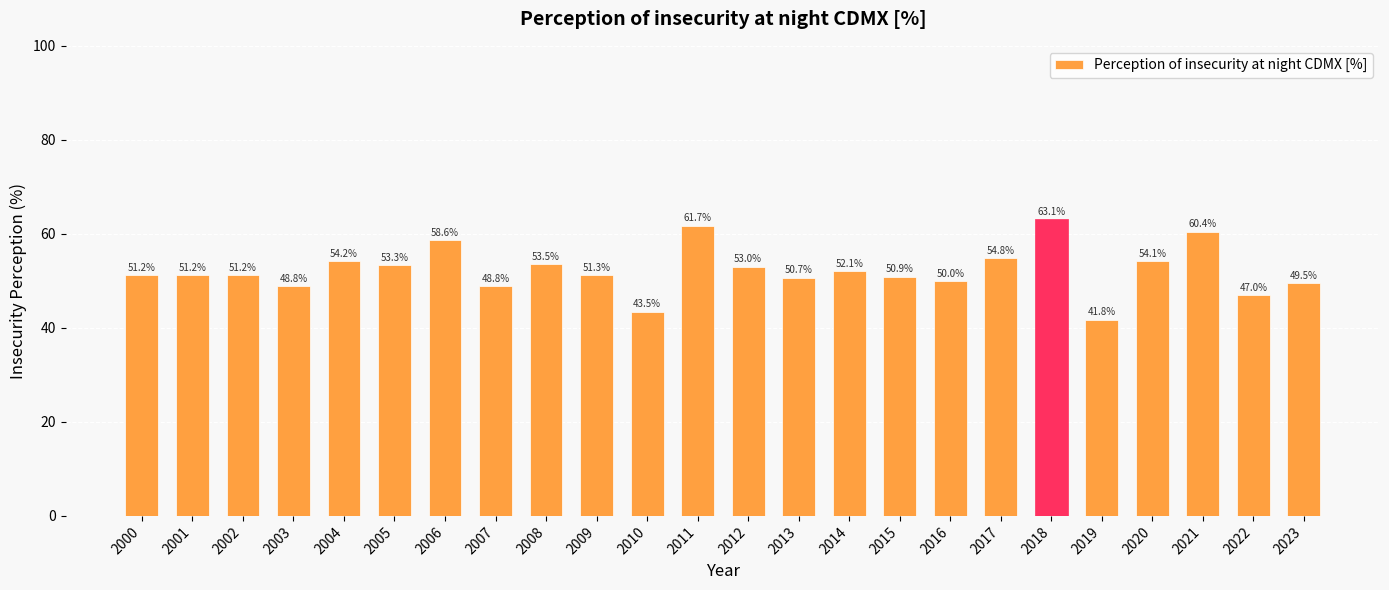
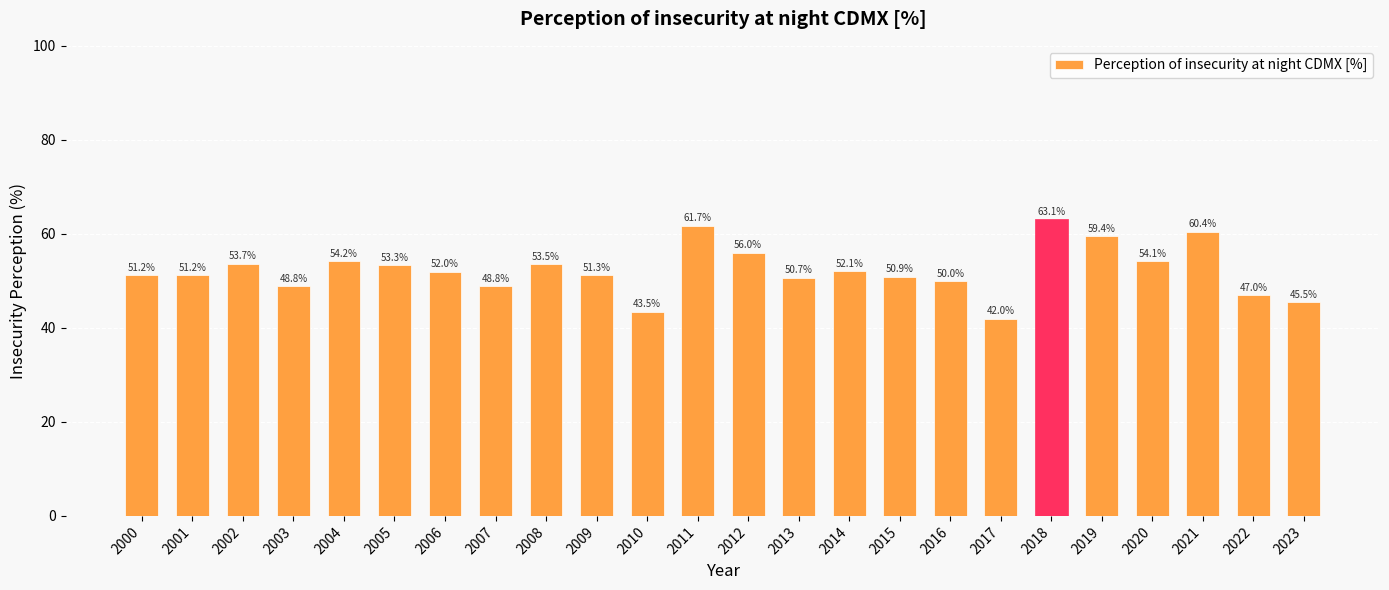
2002: 51.2% -> 53.7%
2006: 58.6% -> 52.0%
2012: 53.0% -> 56.0%
2017: 54.8% -> 42.0%
2019: 41.8% -> 59.4%
2023: 49.5% -> 45.5%
